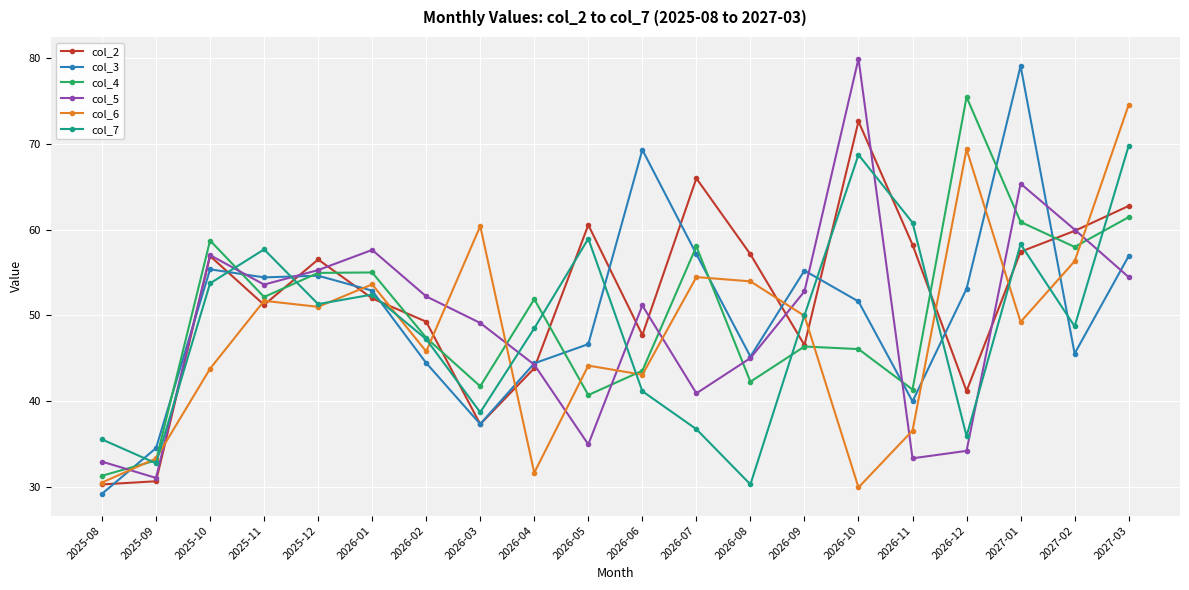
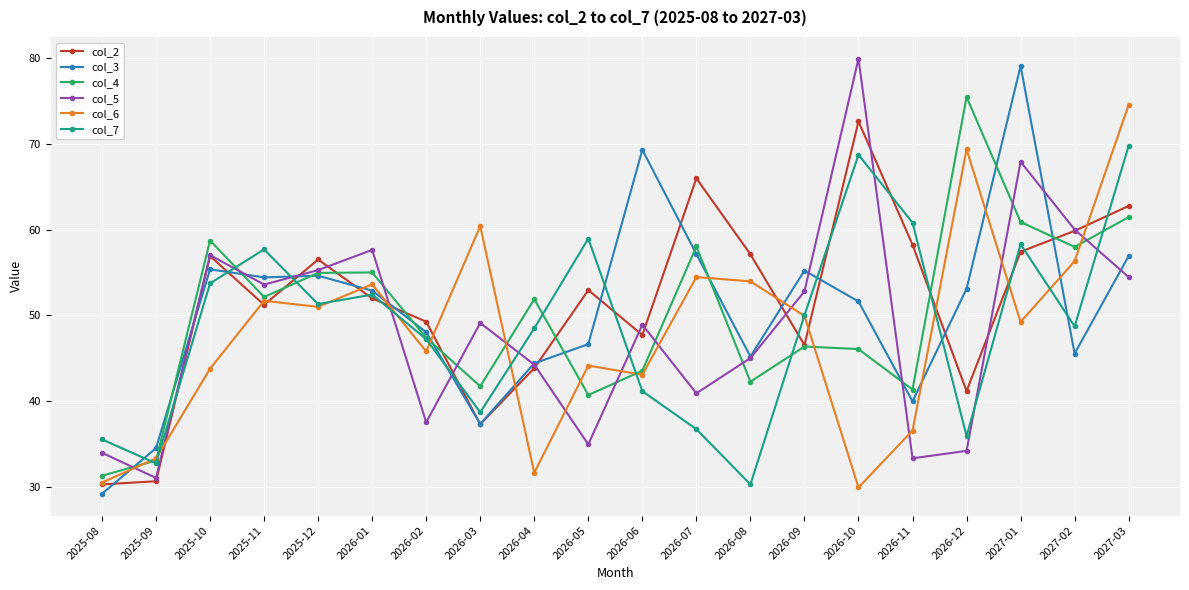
col_5, 2025-08: 33 -> 34
col_3, 2026-02: 44 -> 48
col_5, 2026-02: 52 -> 38
col_2, 2026-05: 61 -> 53
col_5, 2026-06: 51 -> 49
col_5, 2027-01: 65 -> 68
